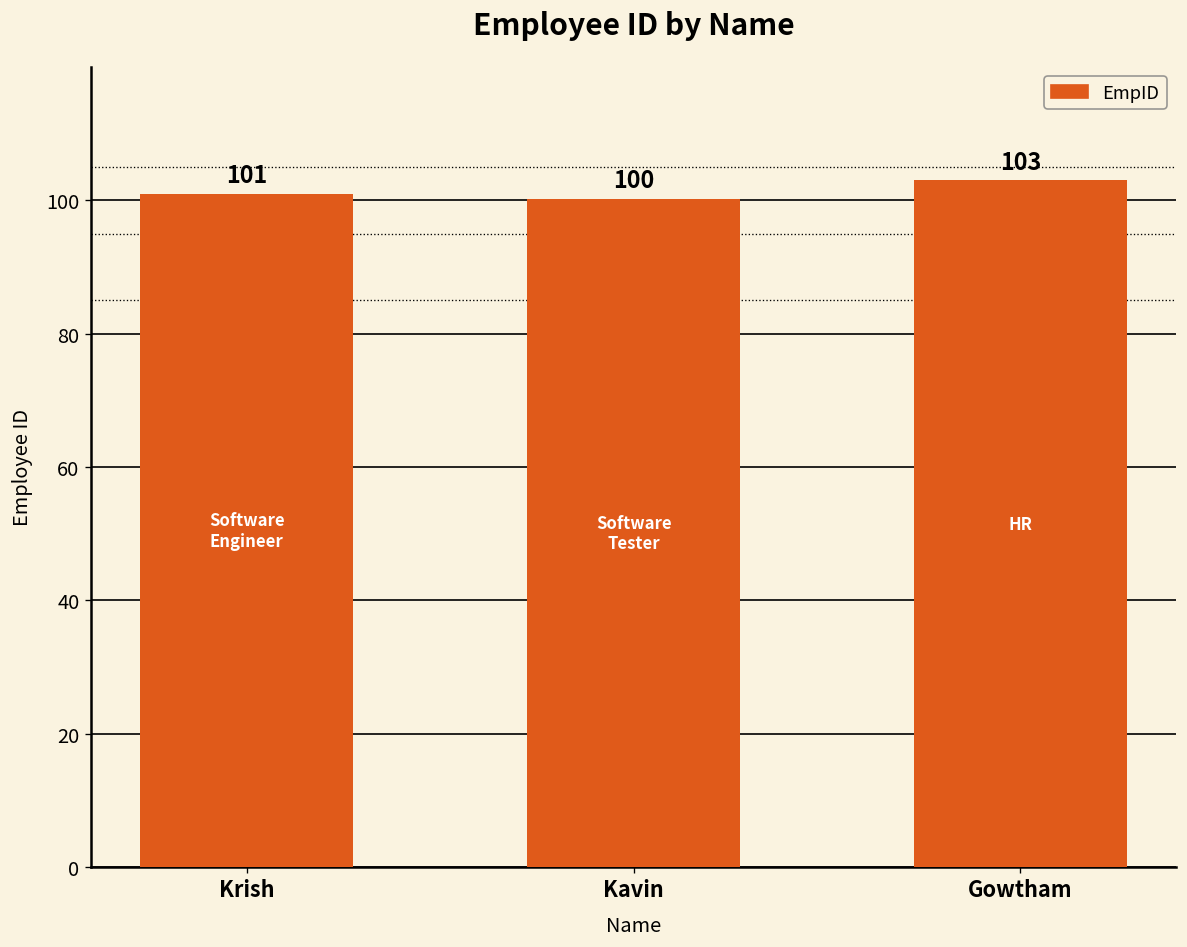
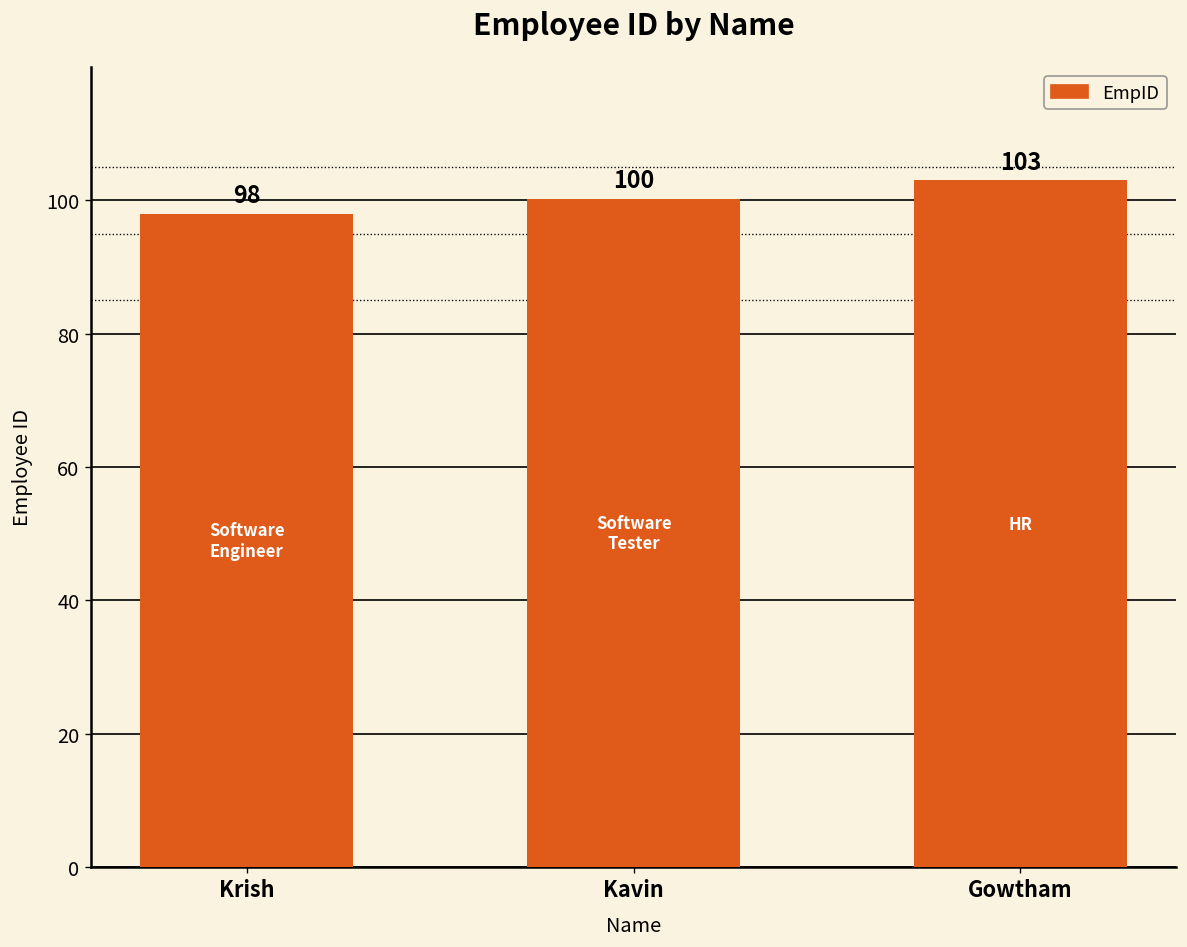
Krish: 101 -> 98
